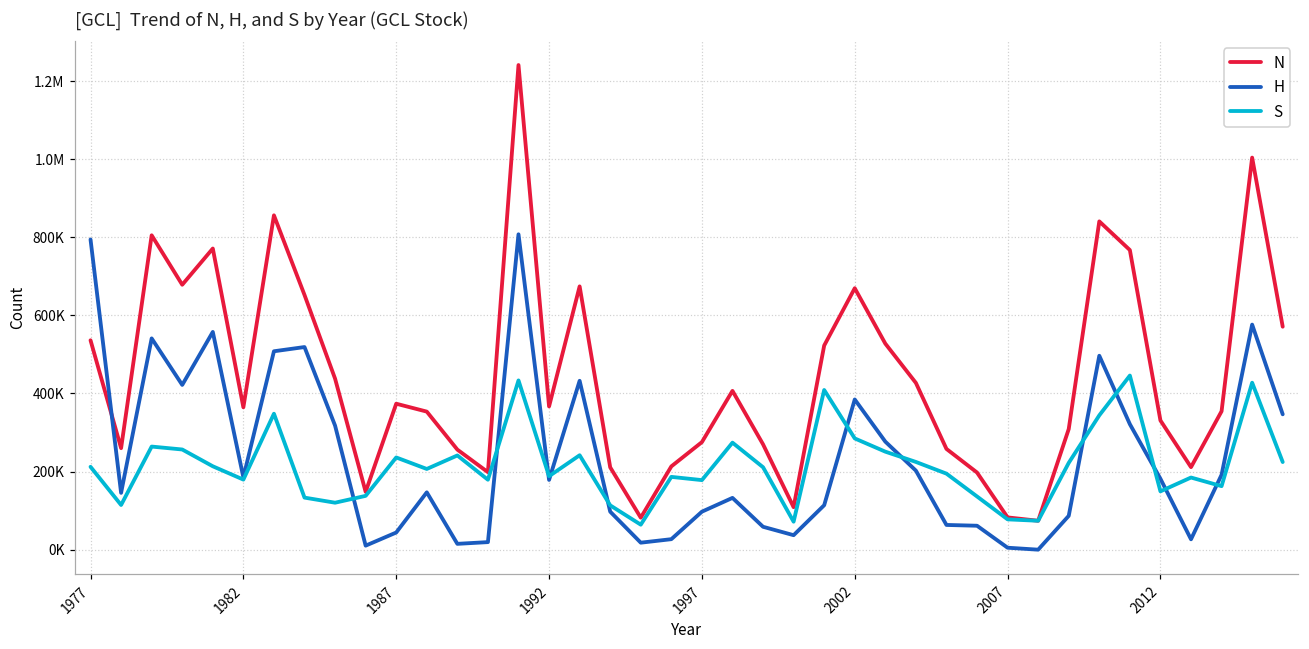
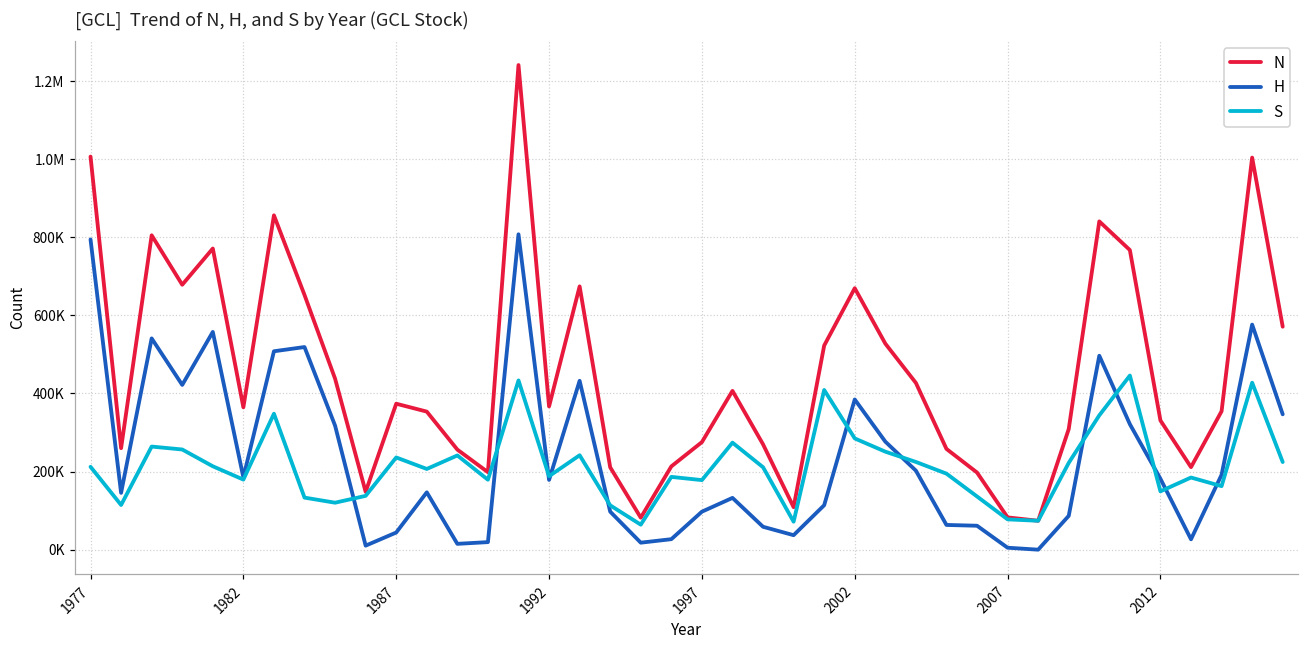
N, 1977: 540000 -> 1010000
